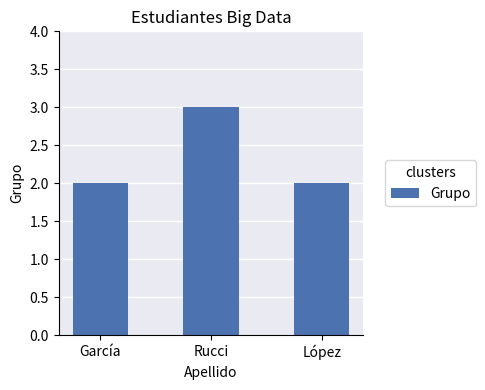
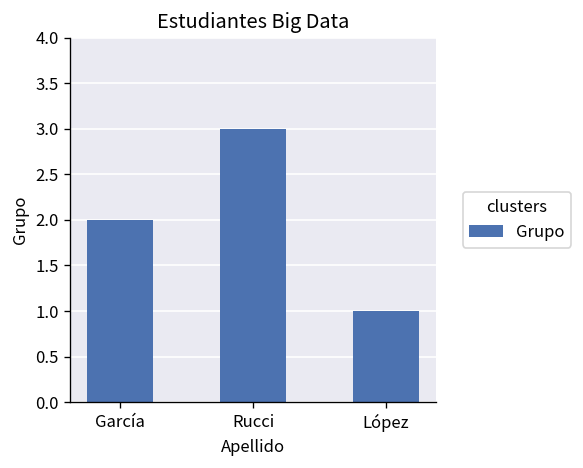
López: 2 -> 1
